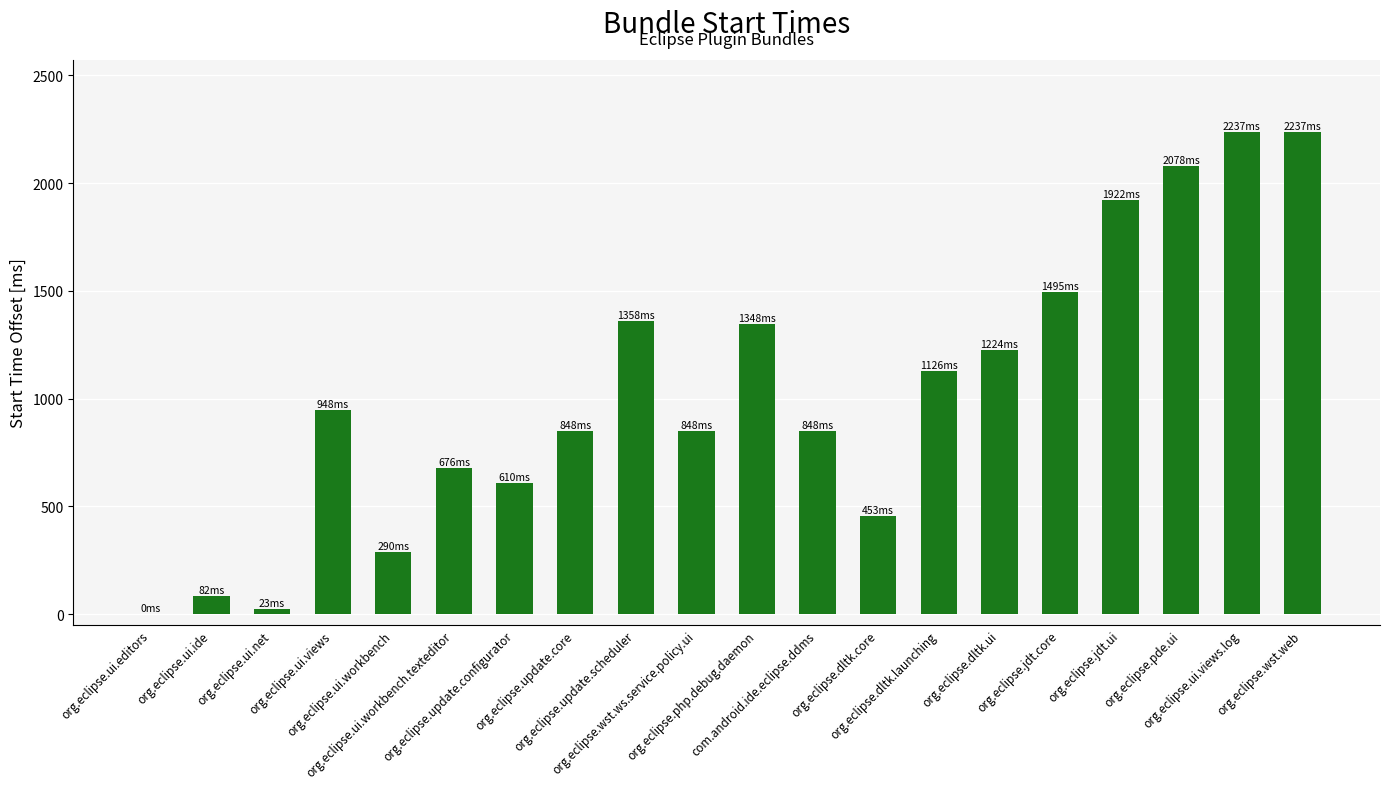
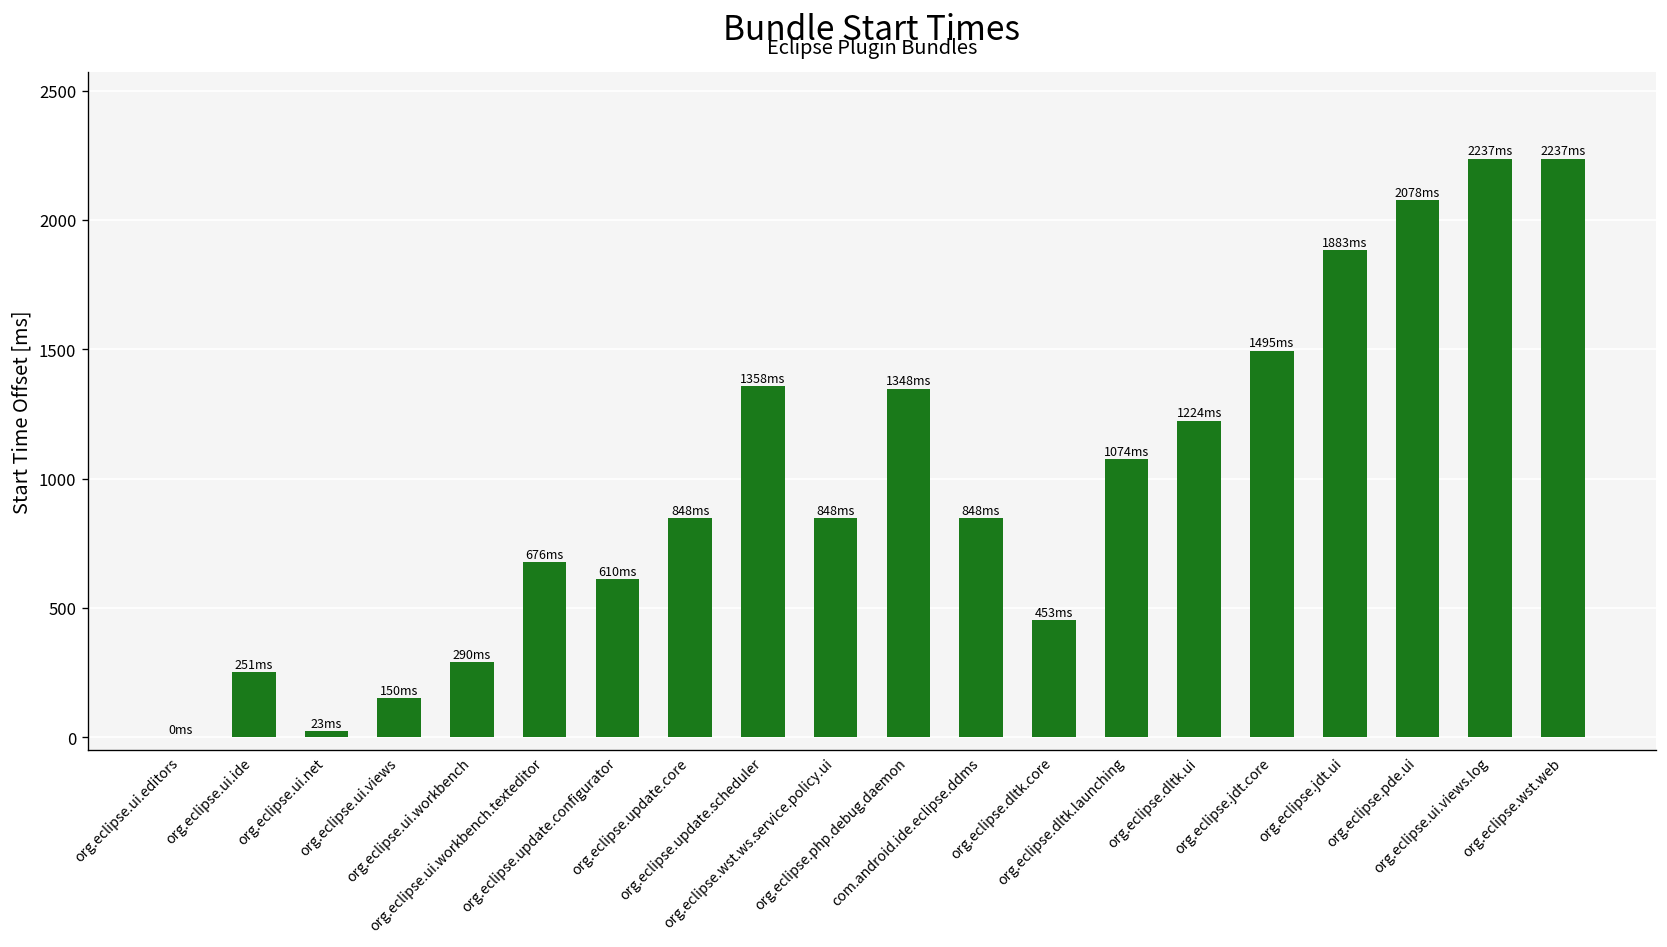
org.eclipse.ui.ide: 82 -> 251
org.eclipse.ui.views: 948 -> 150
org.eclipse.dltk.launching: 1126 -> 1074
org.eclipse.jdt.ui: 1922 -> 1883
